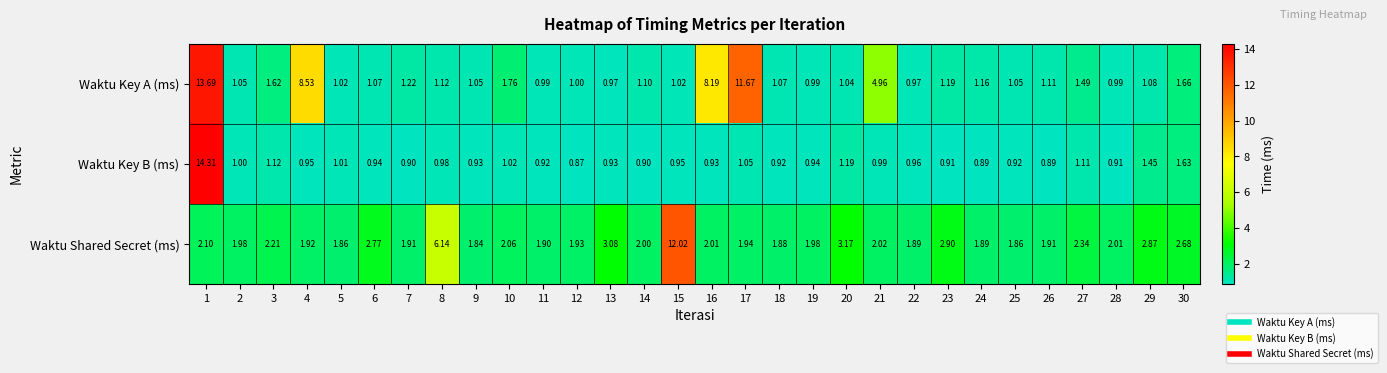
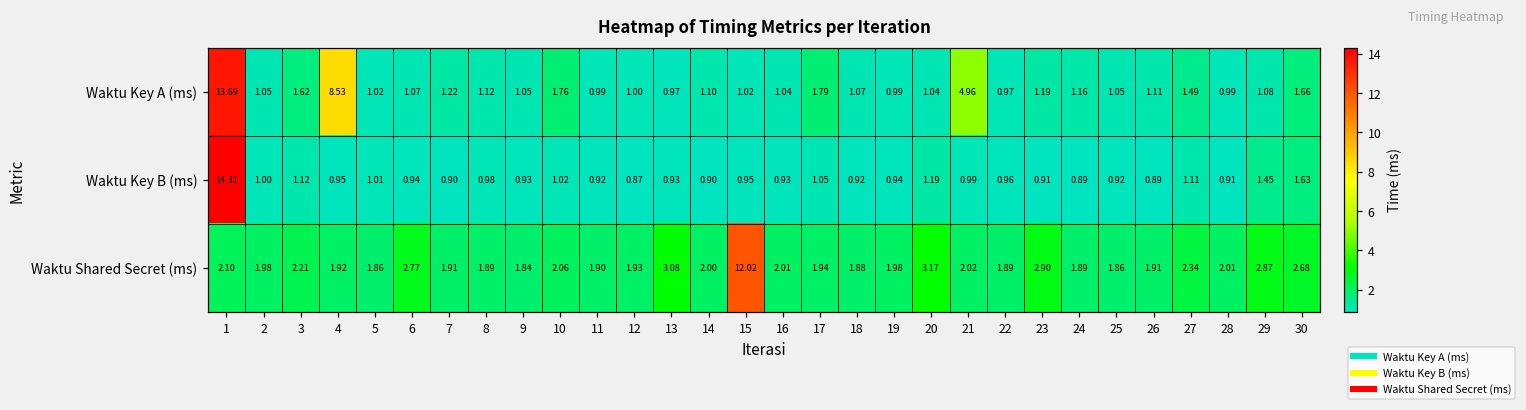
Waktu Key A (ms), 16: 8.19 -> 1.04
Waktu Key A (ms), 17: 11.67 -> 1.79
Waktu Shared Secret (ms), 8: 6.14 -> 1.89
